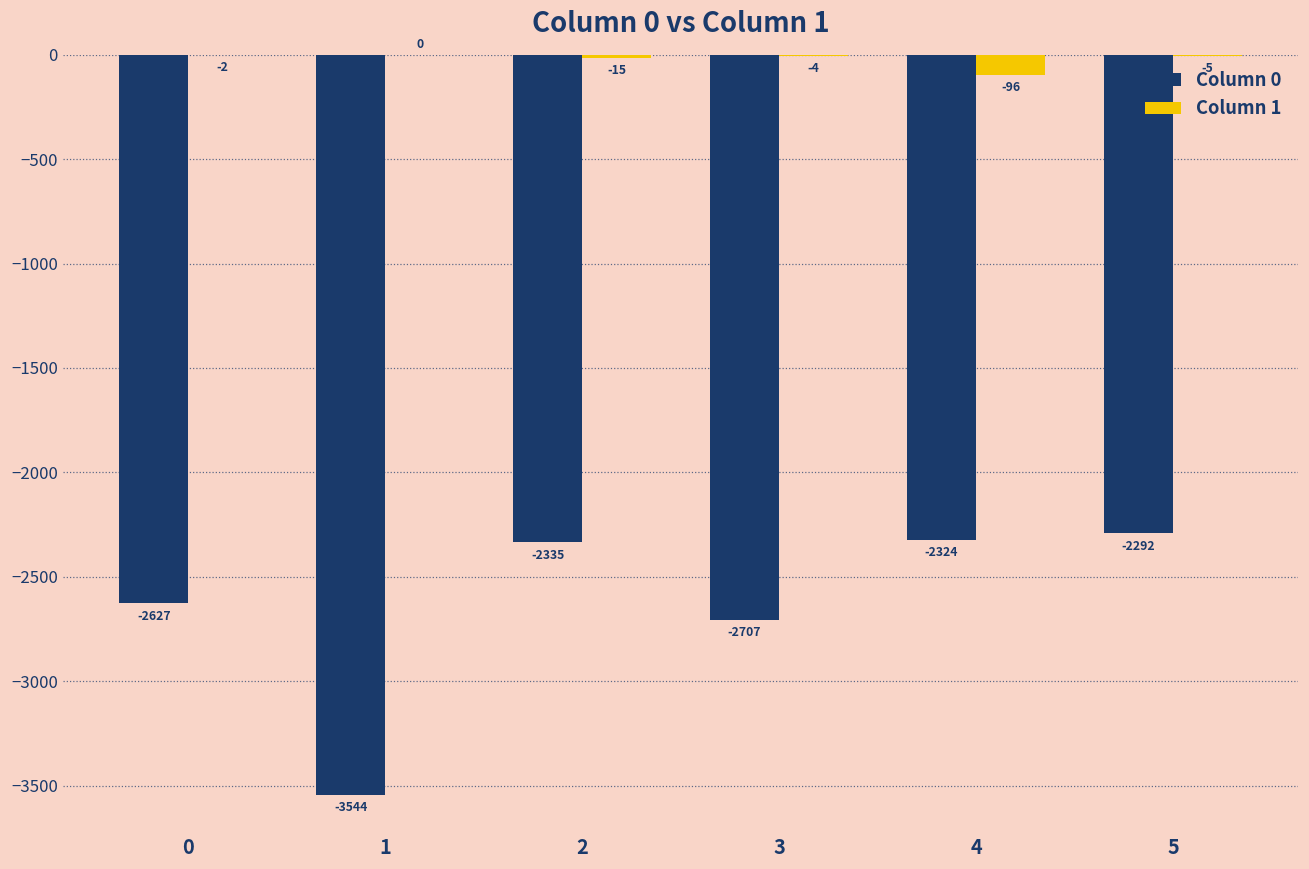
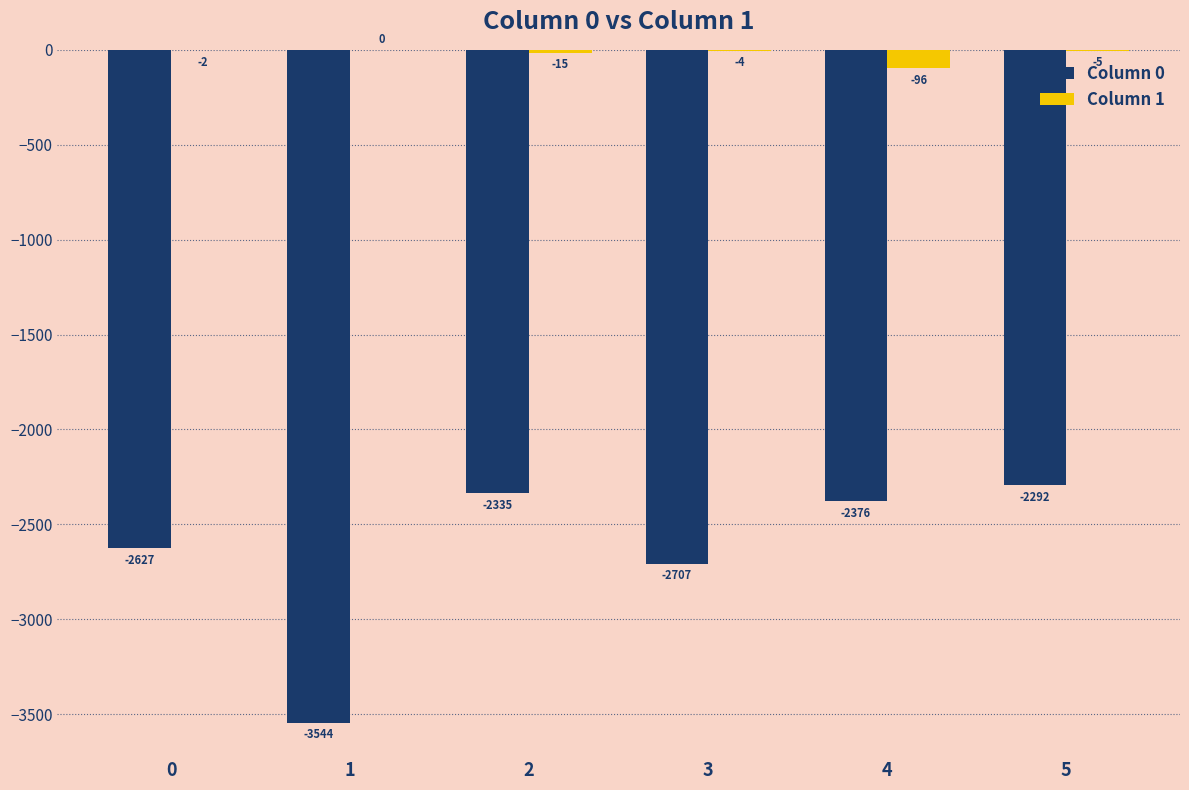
Column 0, 4: -2324 -> -2376
